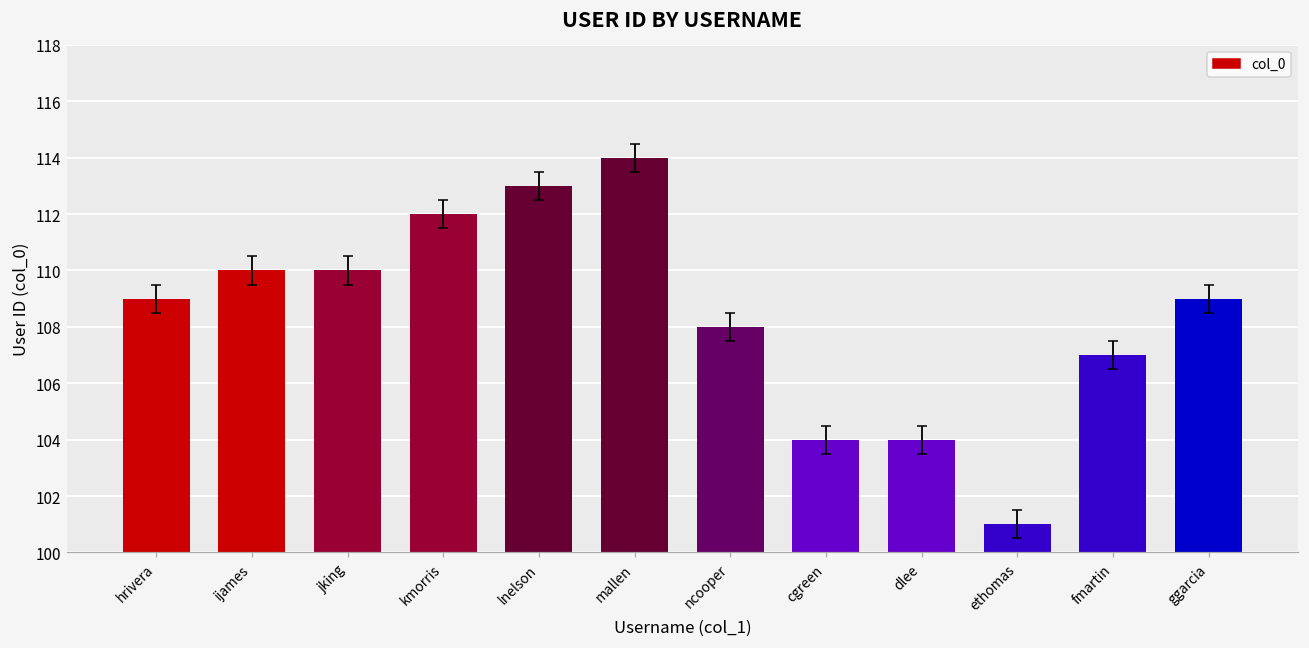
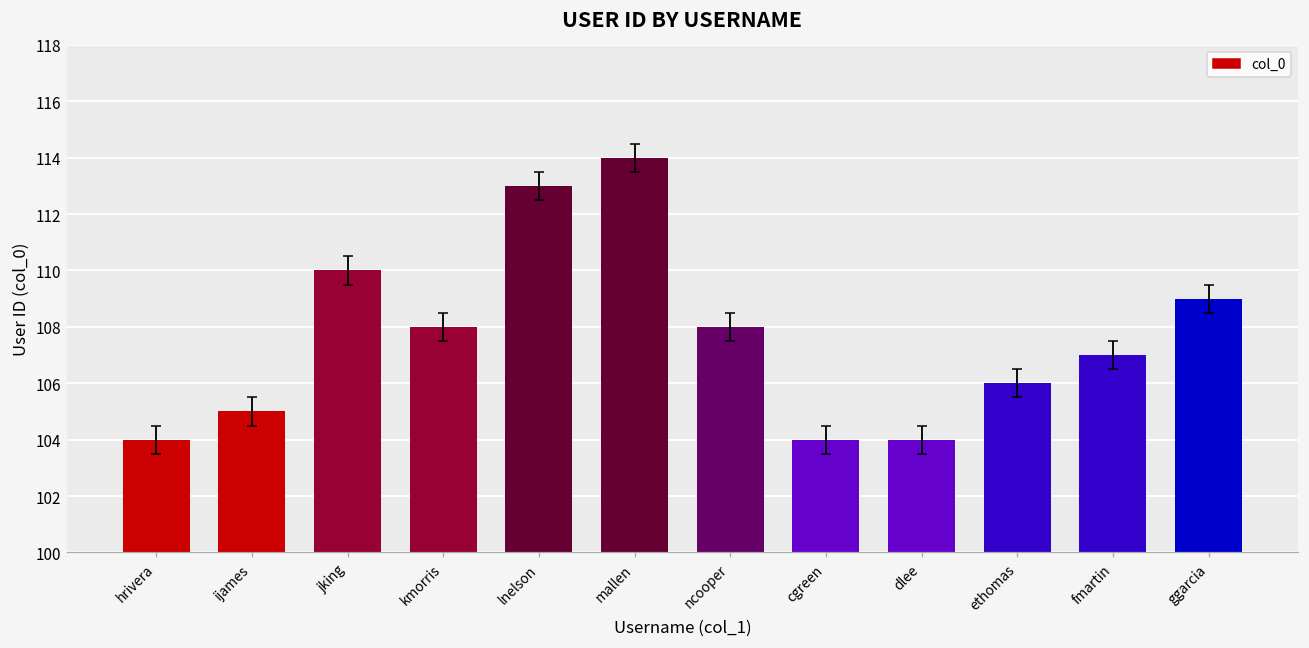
col_0, hrivera: 109 -> 104
col_0, ijames: 110 -> 105
col_0, kmorris: 112 -> 108
col_0, ethomas: 101 -> 106
